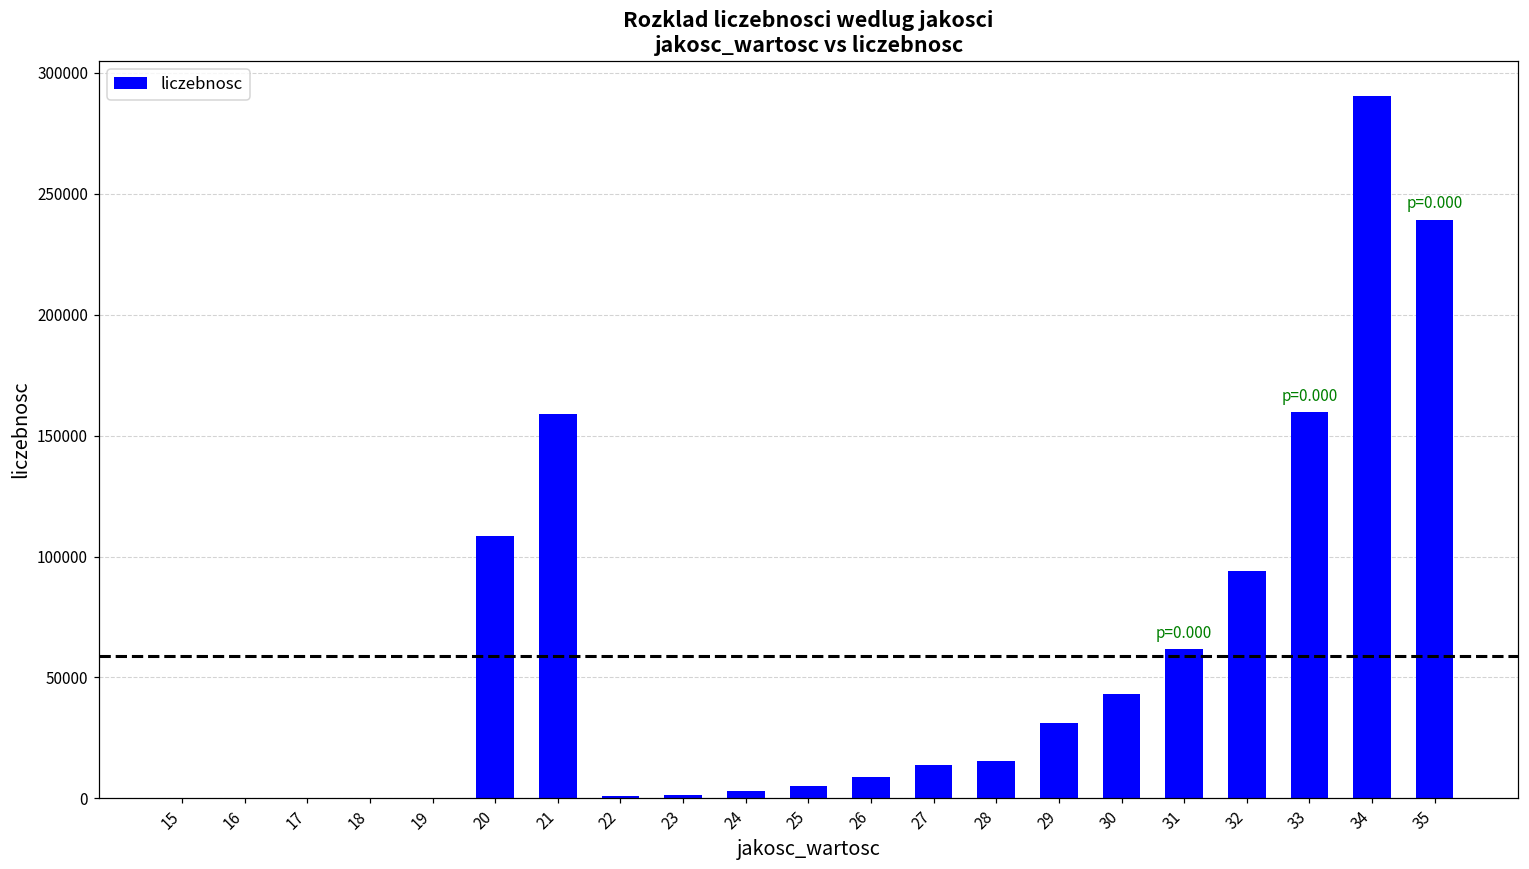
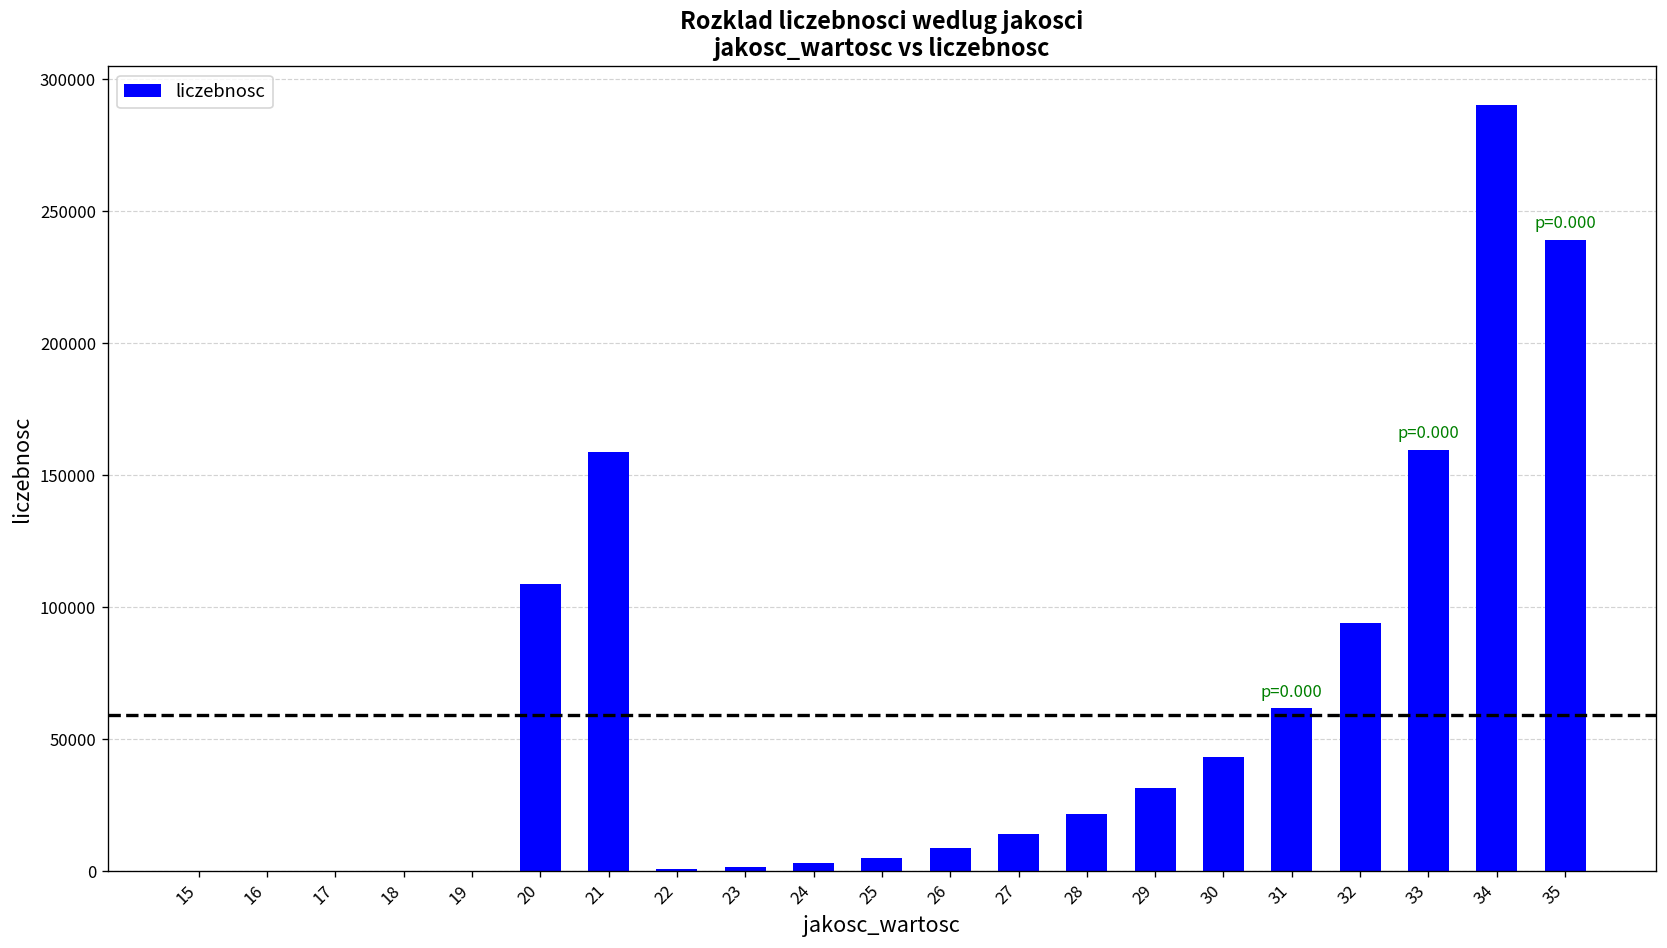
28: 16000 -> 22000
